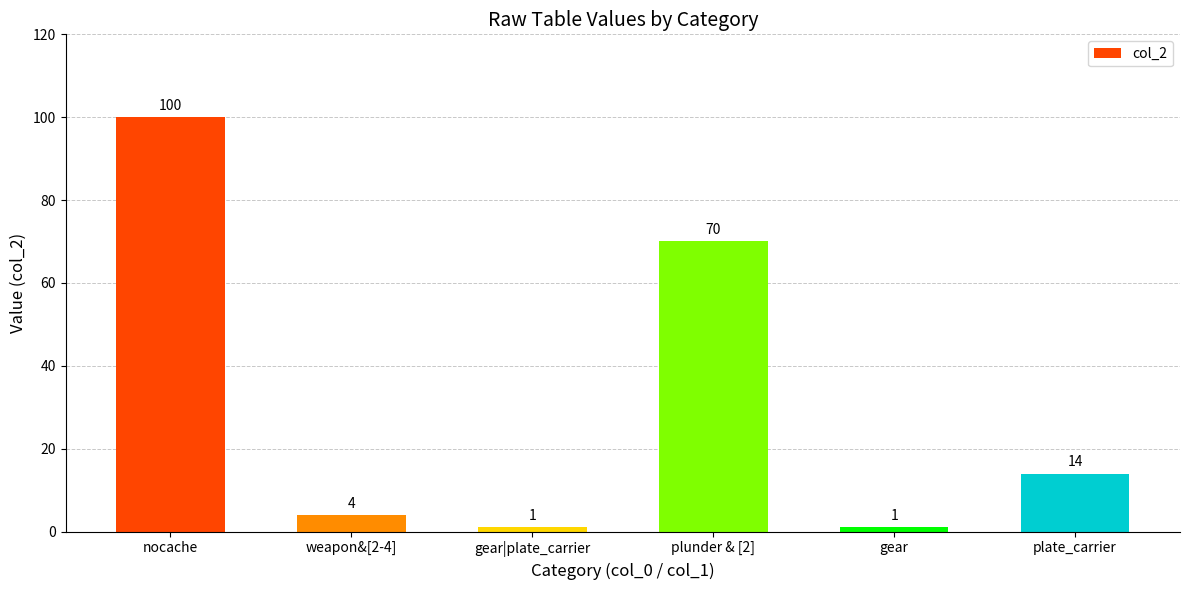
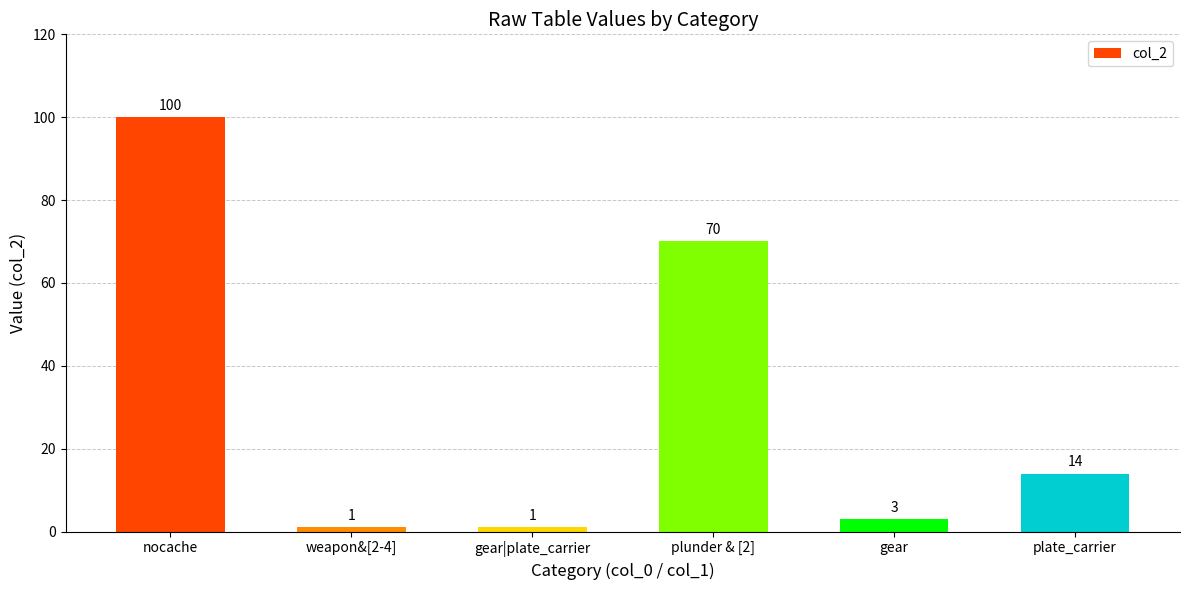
weapon&[2-4]: 4 -> 1
gear: 1 -> 3
